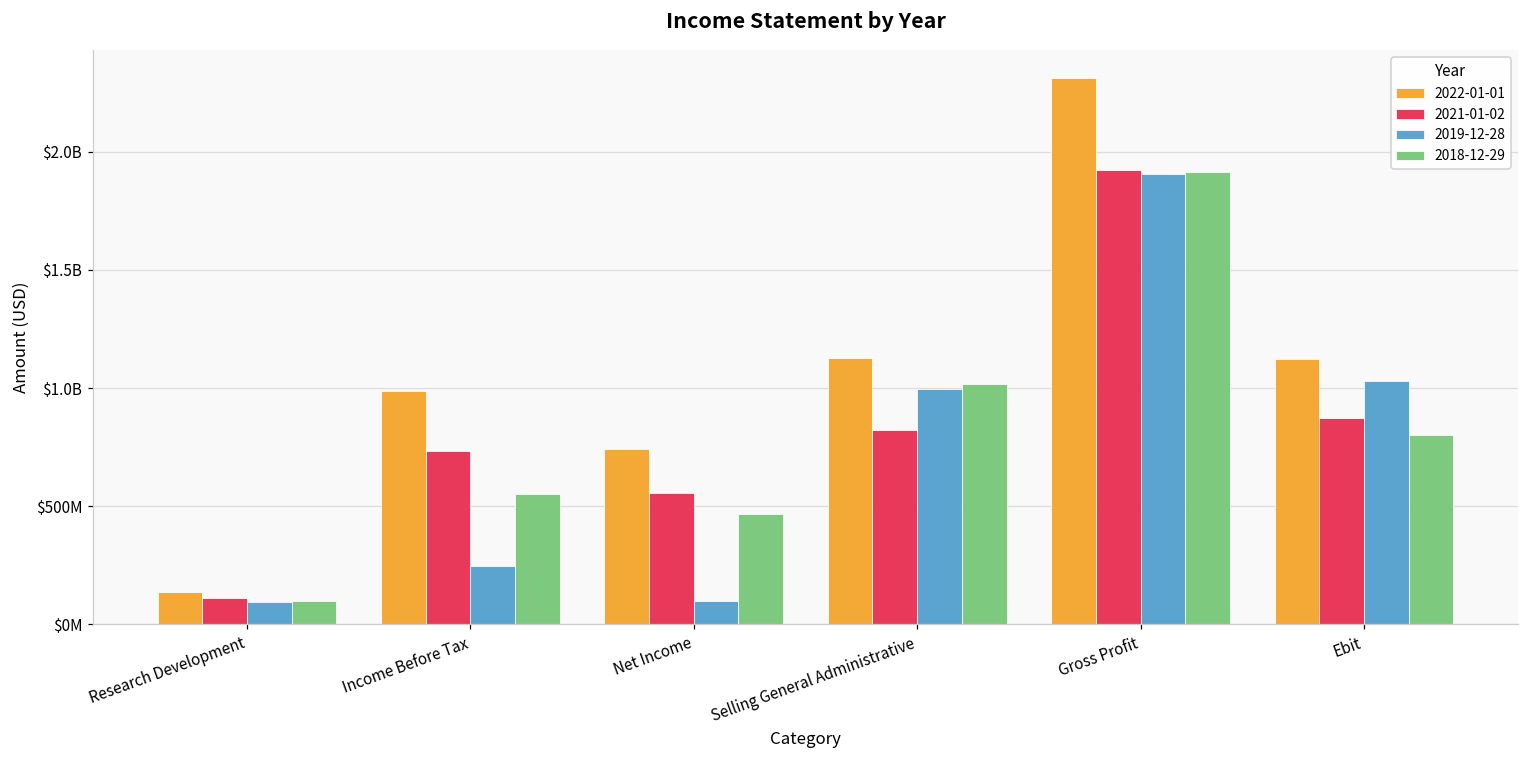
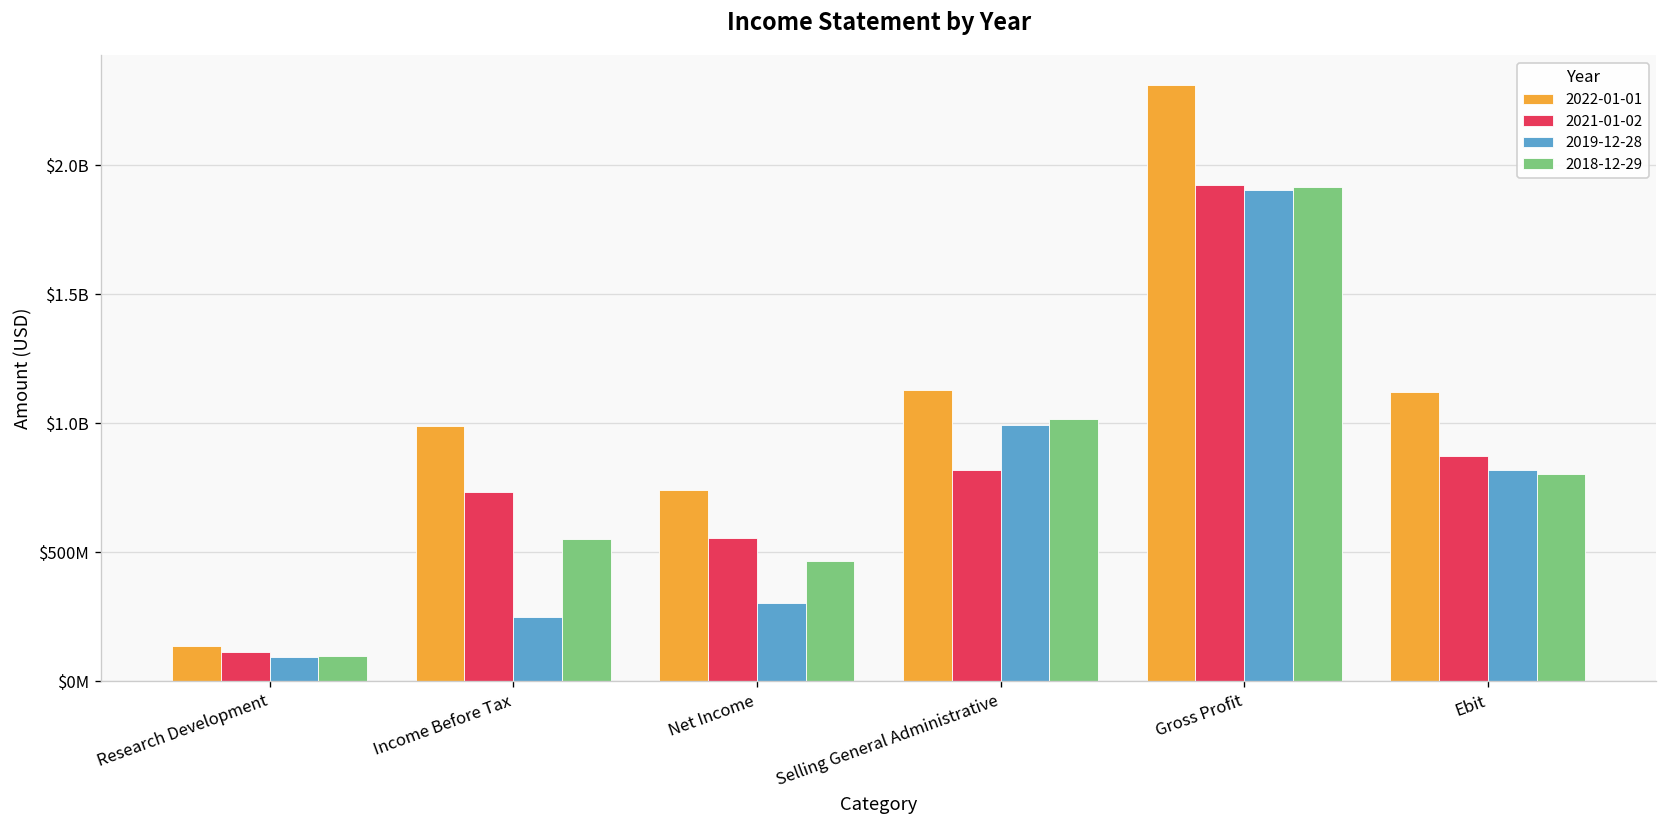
2019-12-28, Net Income: $100000000 -> $300000000
2019-12-28, Ebit: $1030000000 -> $820000000
